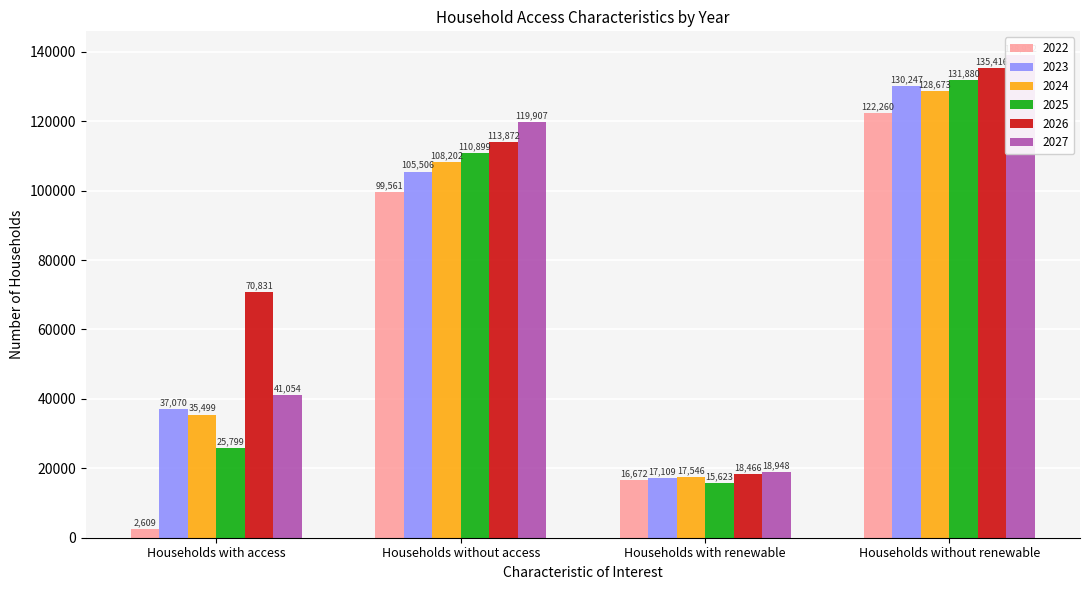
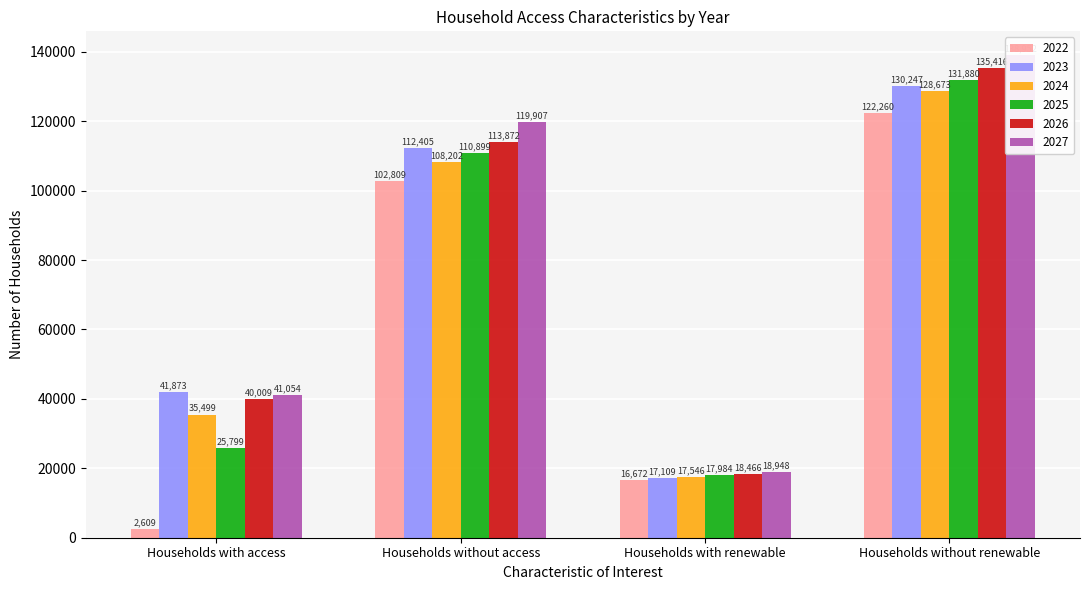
2023, Households with access: 37,070 -> 41,873
2026, Households with access: 70,831 -> 40,009
2022, Households without access: 99,561 -> 102,809
2023, Households without access: 105,506 -> 112,405
2025, Households with renewable: 15,623 -> 17,984
